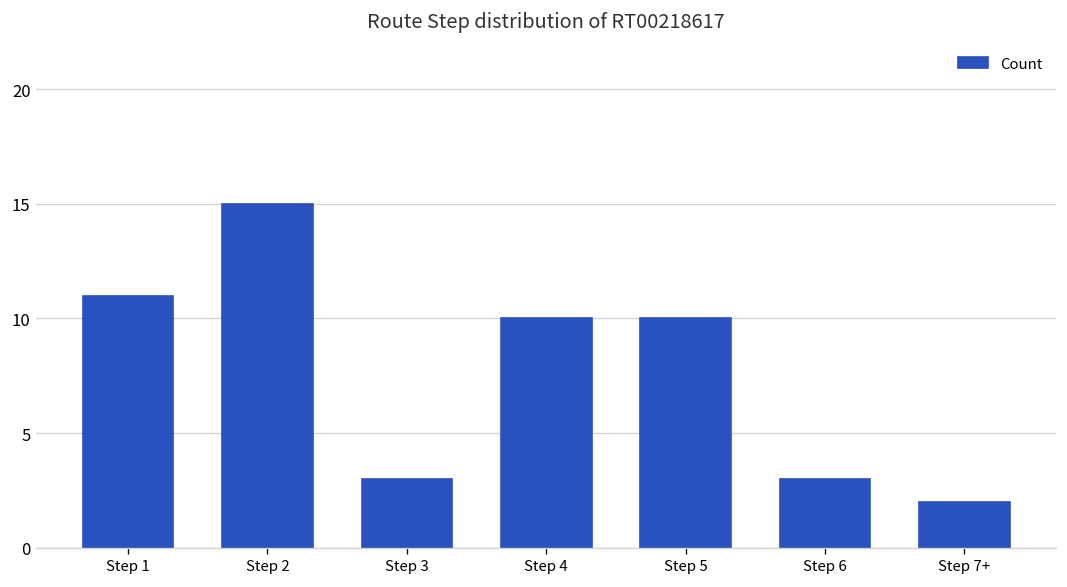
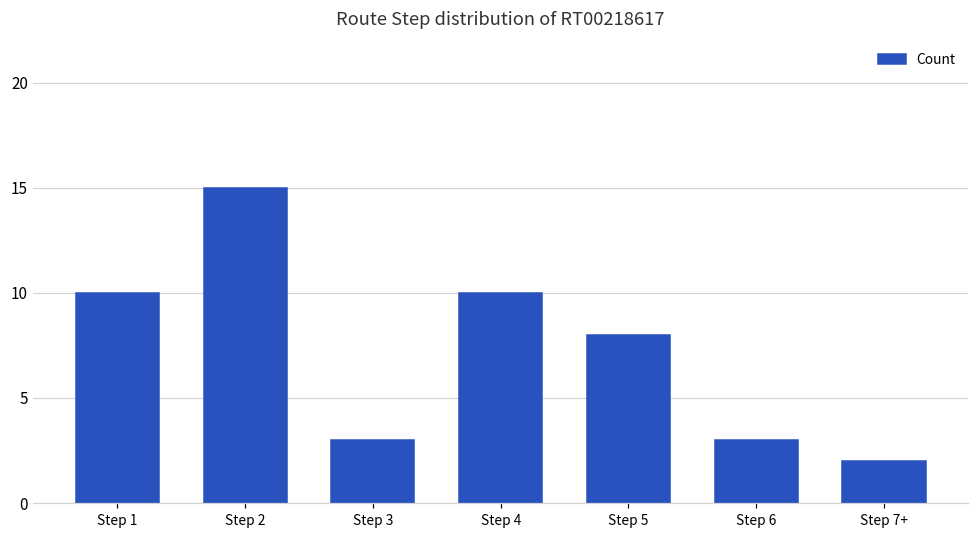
Step 1: 11 -> 10
Step 5: 10 -> 8
